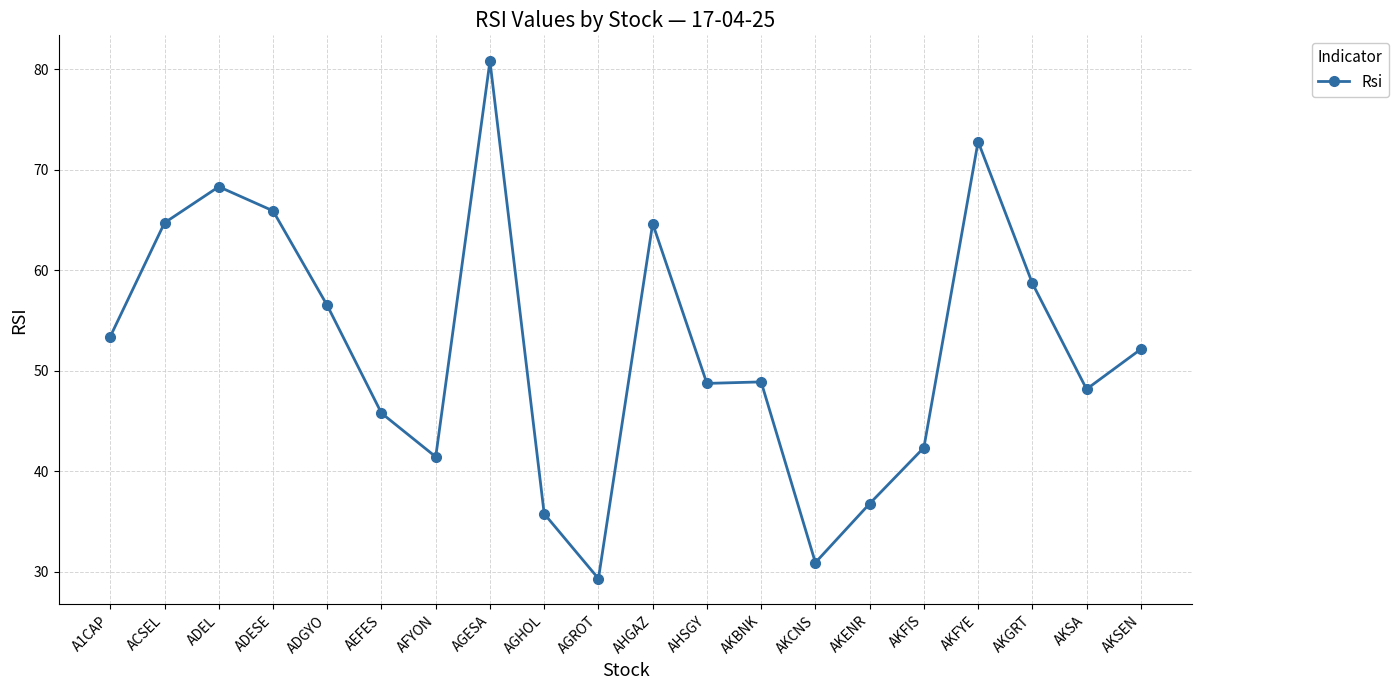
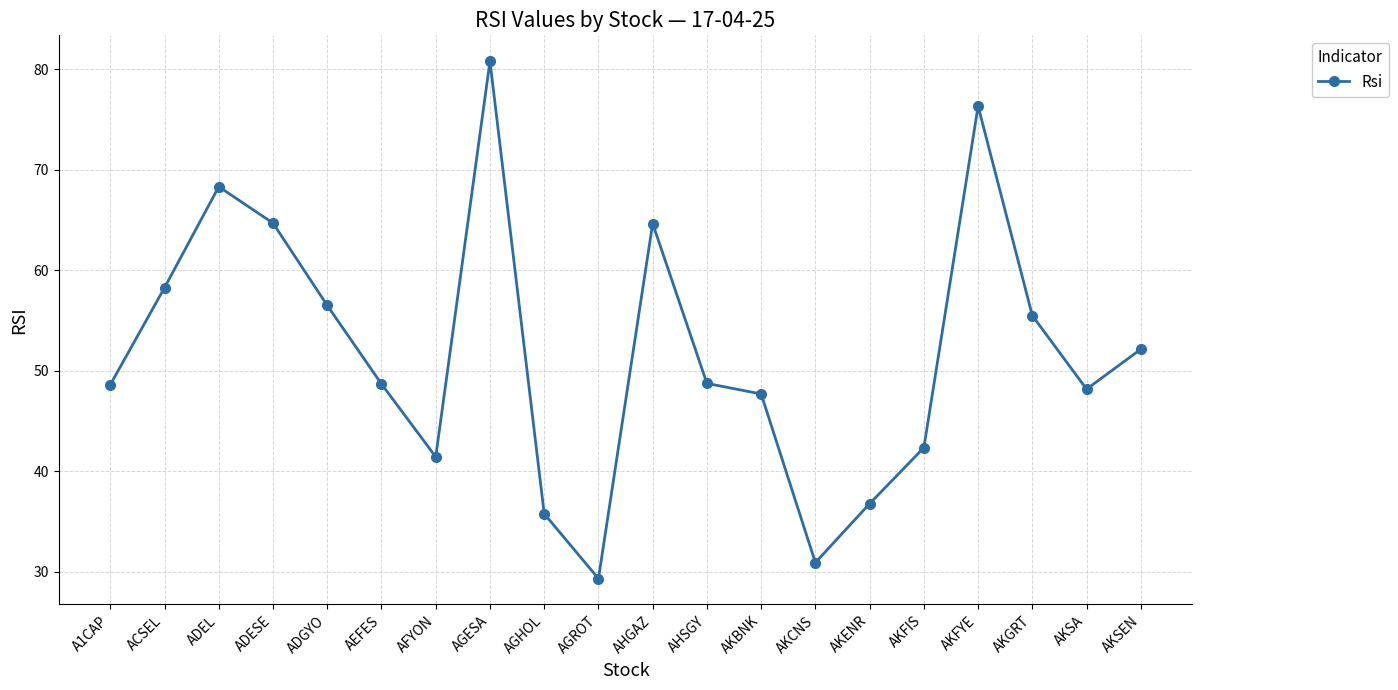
A1CAP: 53.4 -> 48.6
ACSEL: 64.7 -> 58.3
ADESE: 65.9 -> 64.7
AEFES: 45.8 -> 48.7
AKBNK: 48.9 -> 47.7
AKFYE: 72.8 -> 76.3
AKGRT: 58.7 -> 55.5
